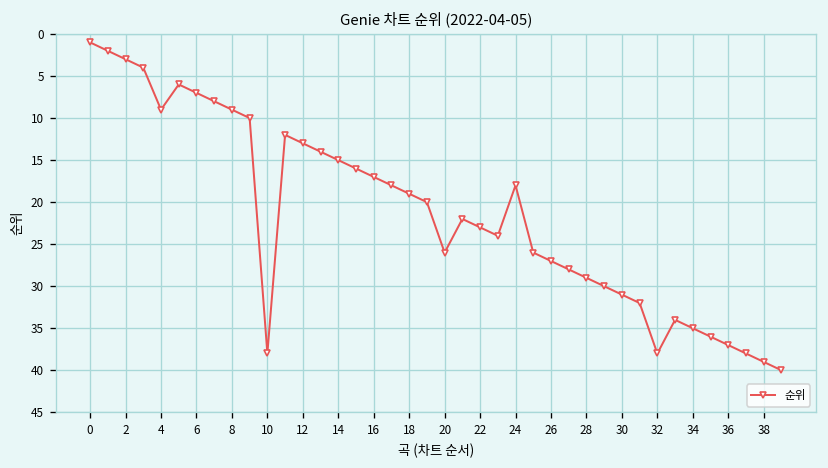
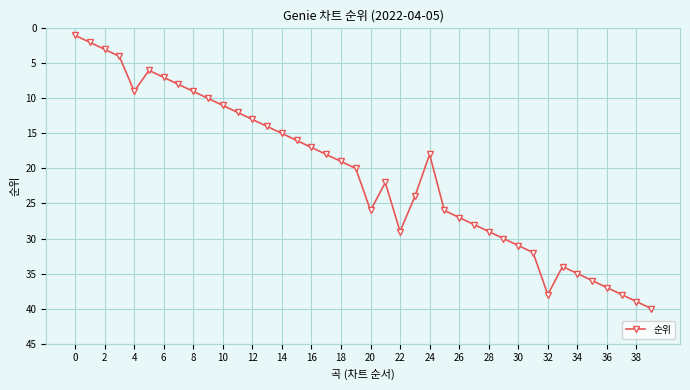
10: 38 -> 11
22: 23 -> 29
